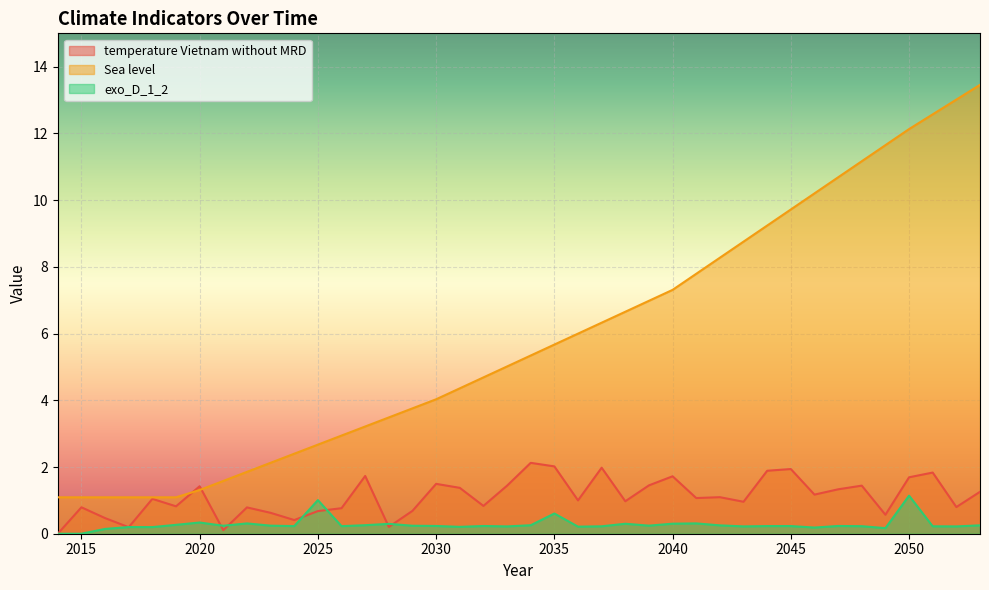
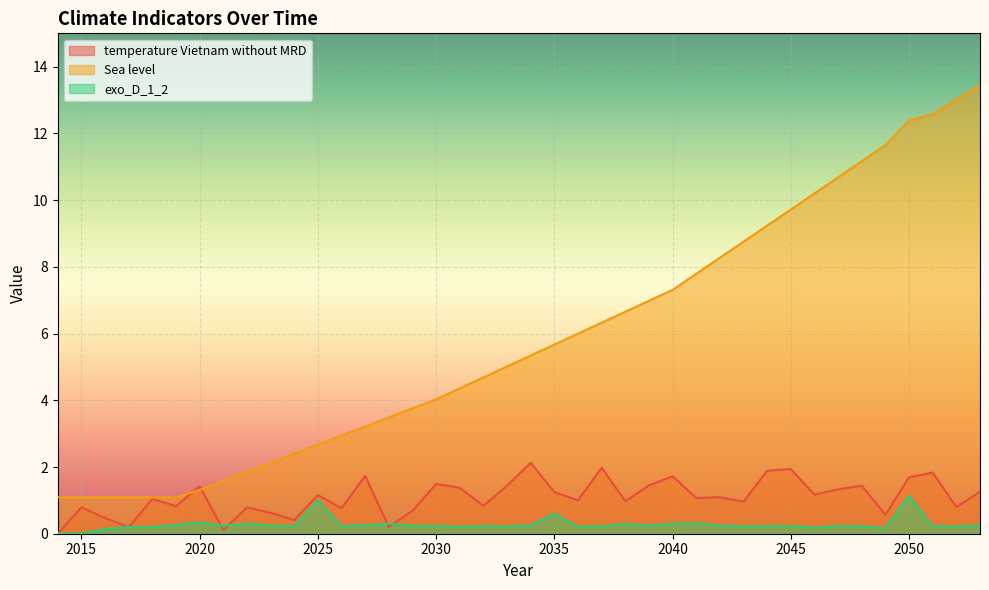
temperature Vietnam without MRD, 2025: 0.7 -> 1.2
temperature Vietnam without MRD, 2035: 2.0 -> 1.2
Sea level, 2050: 12.1 -> 12.4
